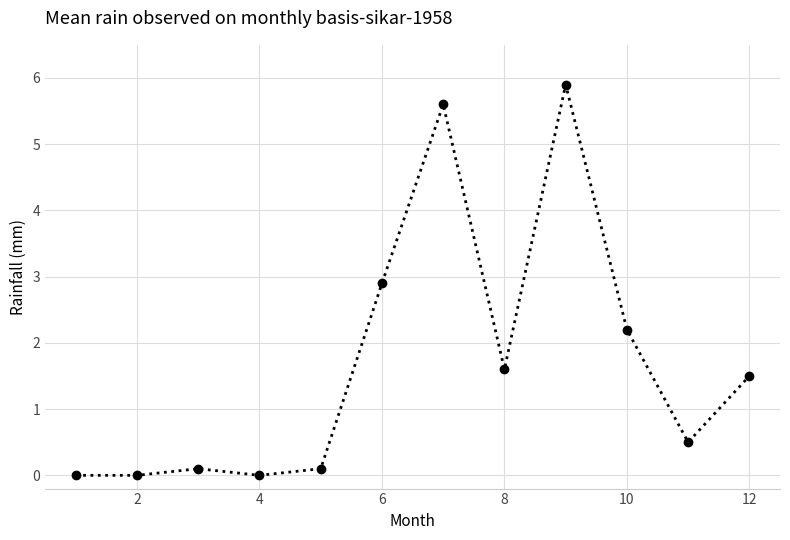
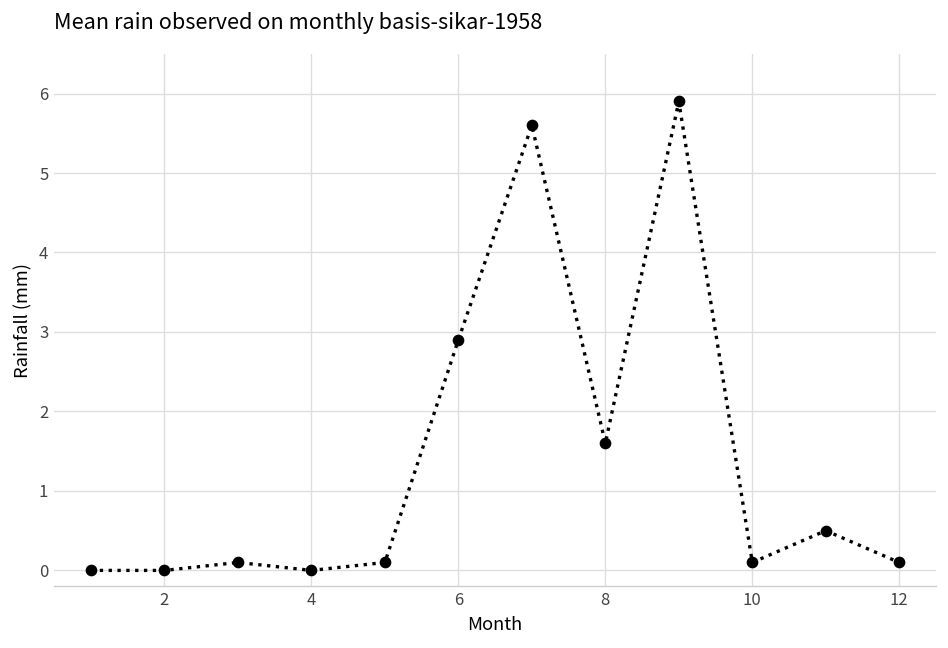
10: 2.2 -> 0.1
12: 1.5 -> 0.1
